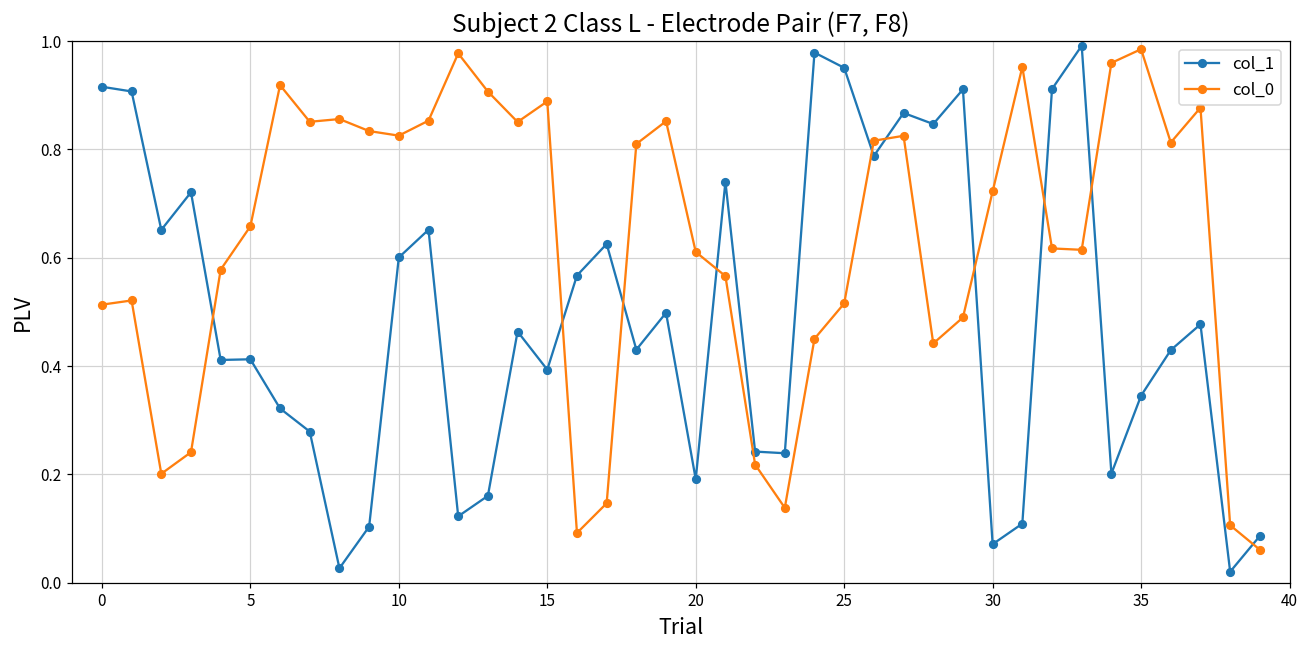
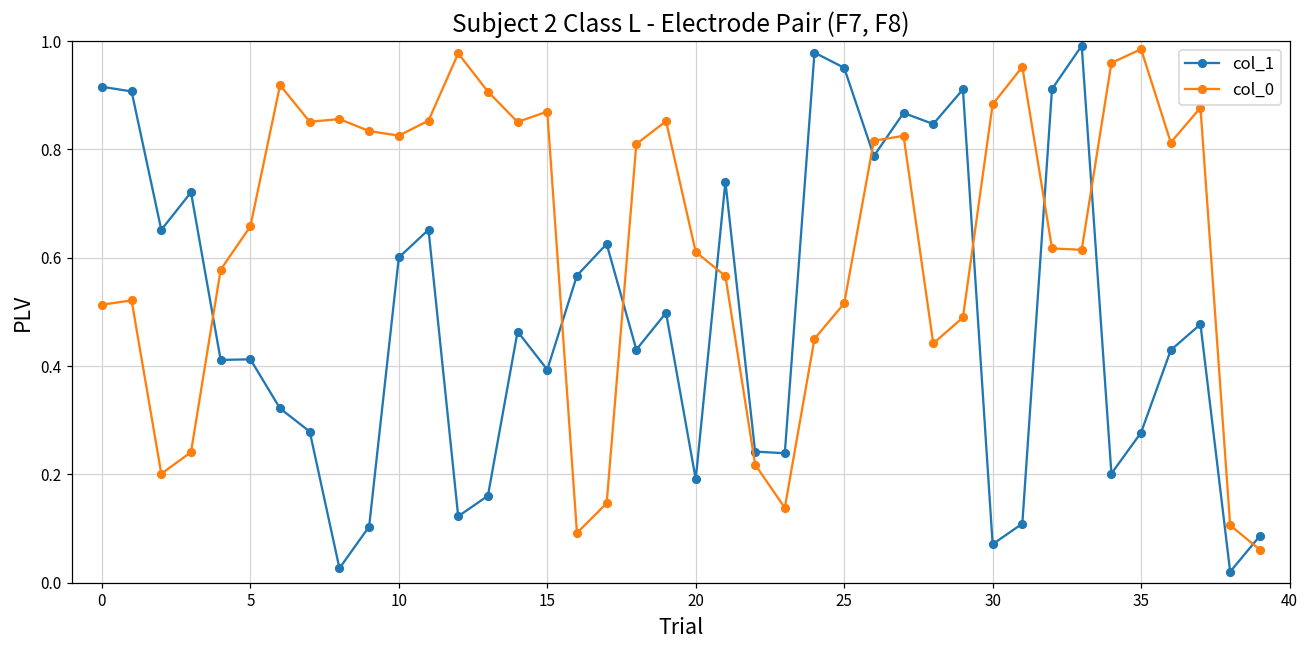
col_0, 15: 0.89 -> 0.87
col_0, 30: 0.72 -> 0.88
col_1, 35: 0.35 -> 0.28
